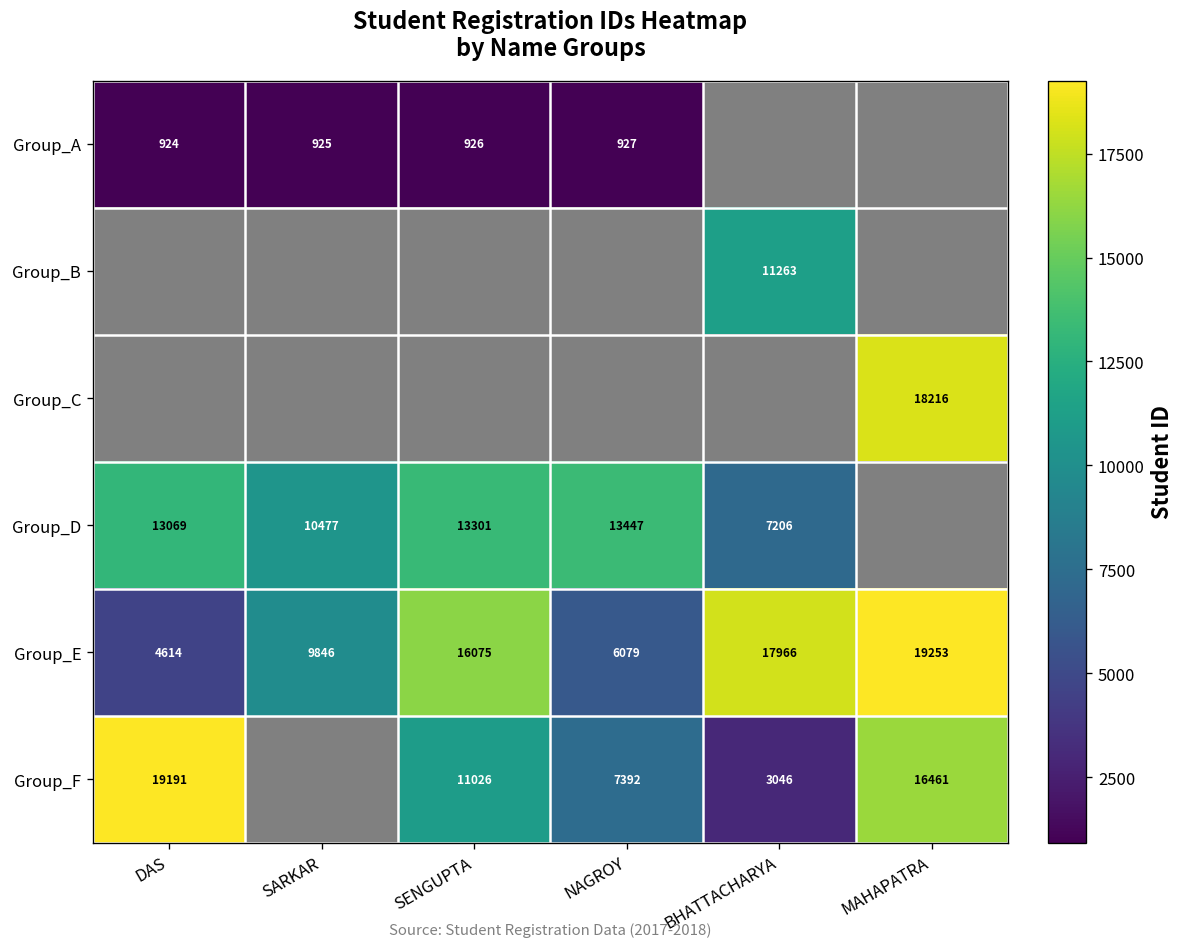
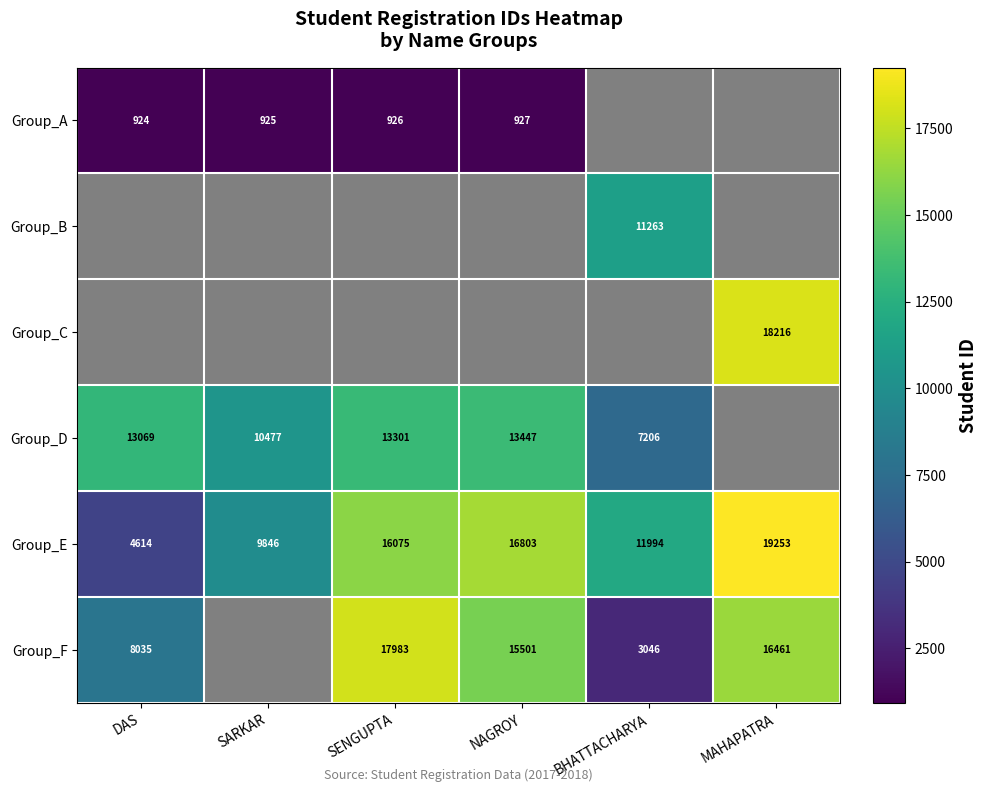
Group_E, NAGROY: 6079 -> 16803
Group_E, BHATTACHARYA: 17966 -> 11994
Group_F, DAS: 19191 -> 8035
Group_F, SENGUPTA: 11026 -> 17983
Group_F, NAGROY: 7392 -> 15501
